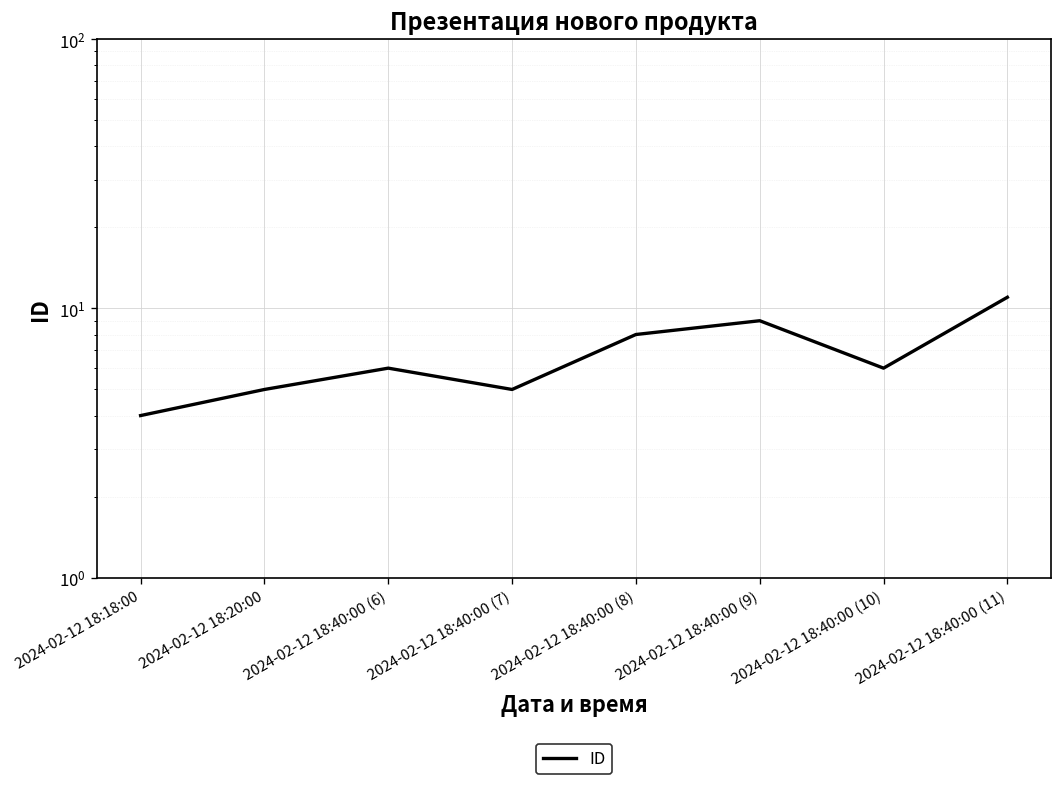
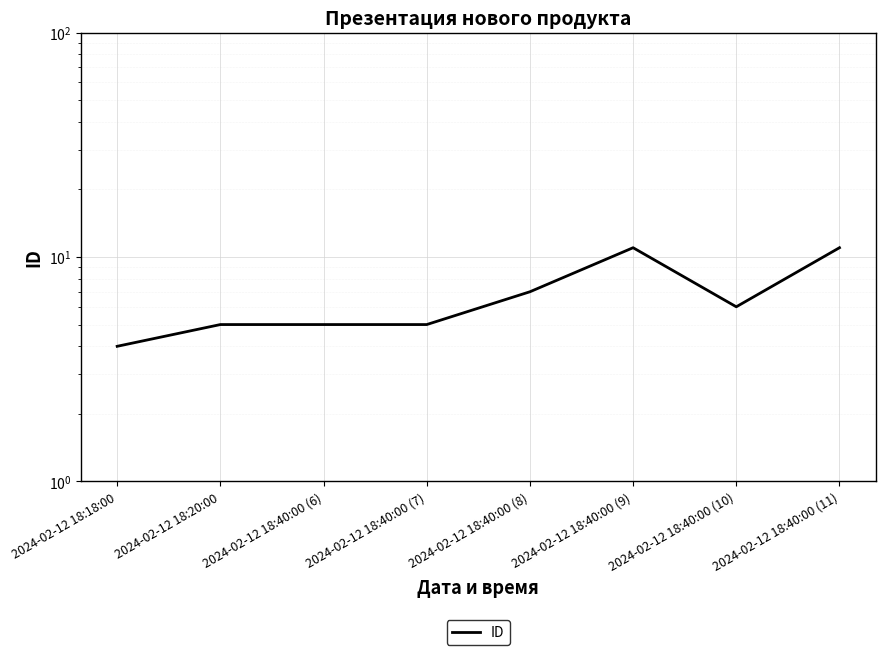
2024-02-12 18:40:00 (6): 6 -> 5
2024-02-12 18:40:00 (8): 8 -> 7
2024-02-12 18:40:00 (9): 9 -> 11
